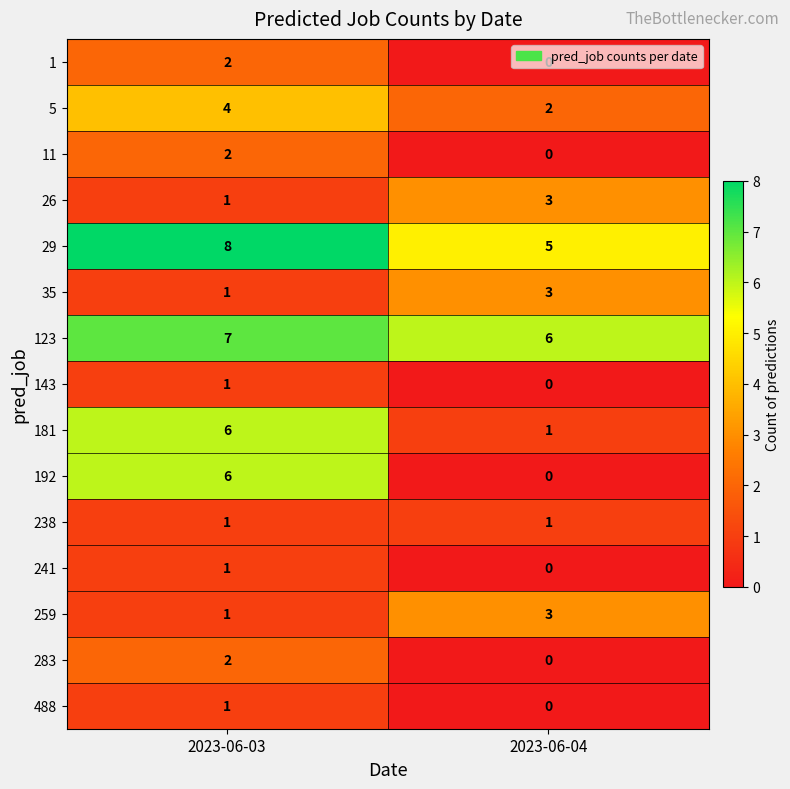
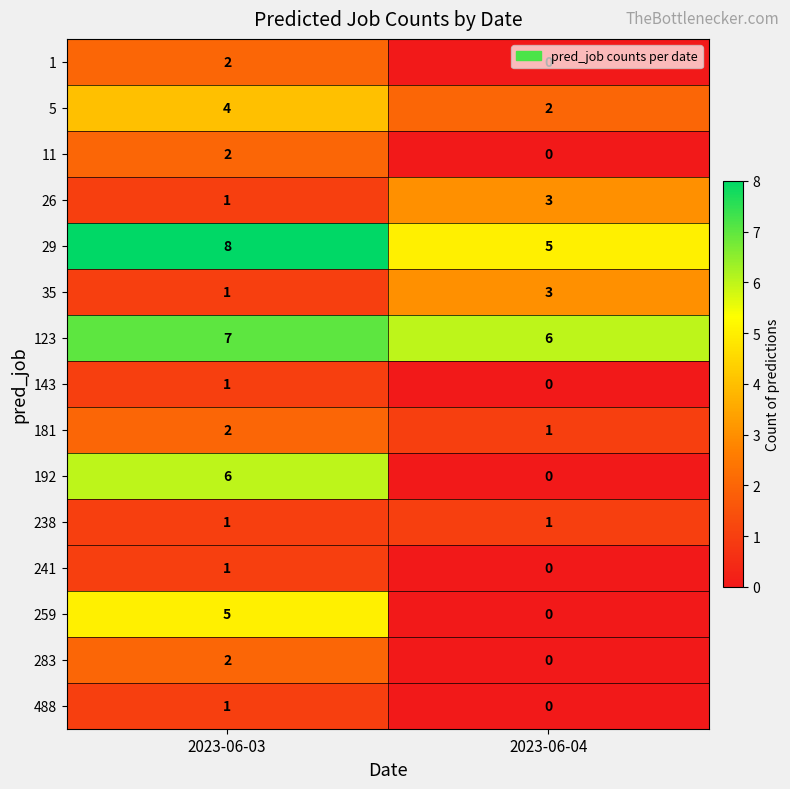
181, 2023-06-03: 6 -> 2
259, 2023-06-03: 1 -> 5
259, 2023-06-04: 3 -> 0
